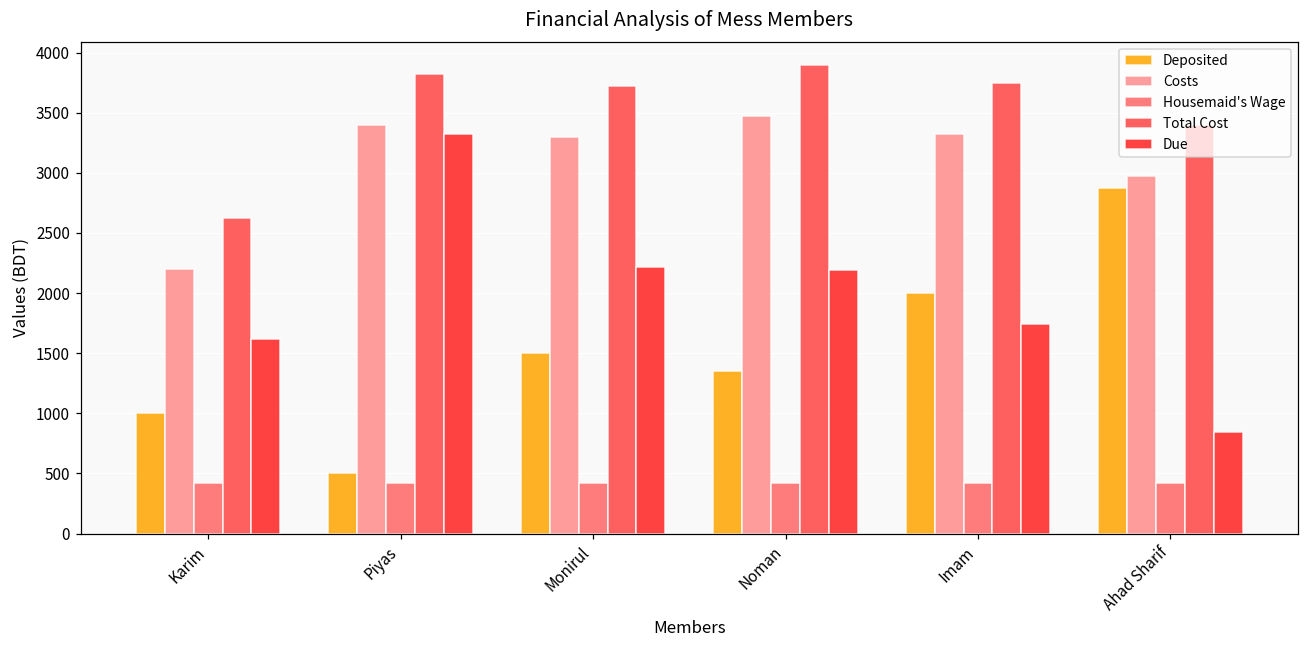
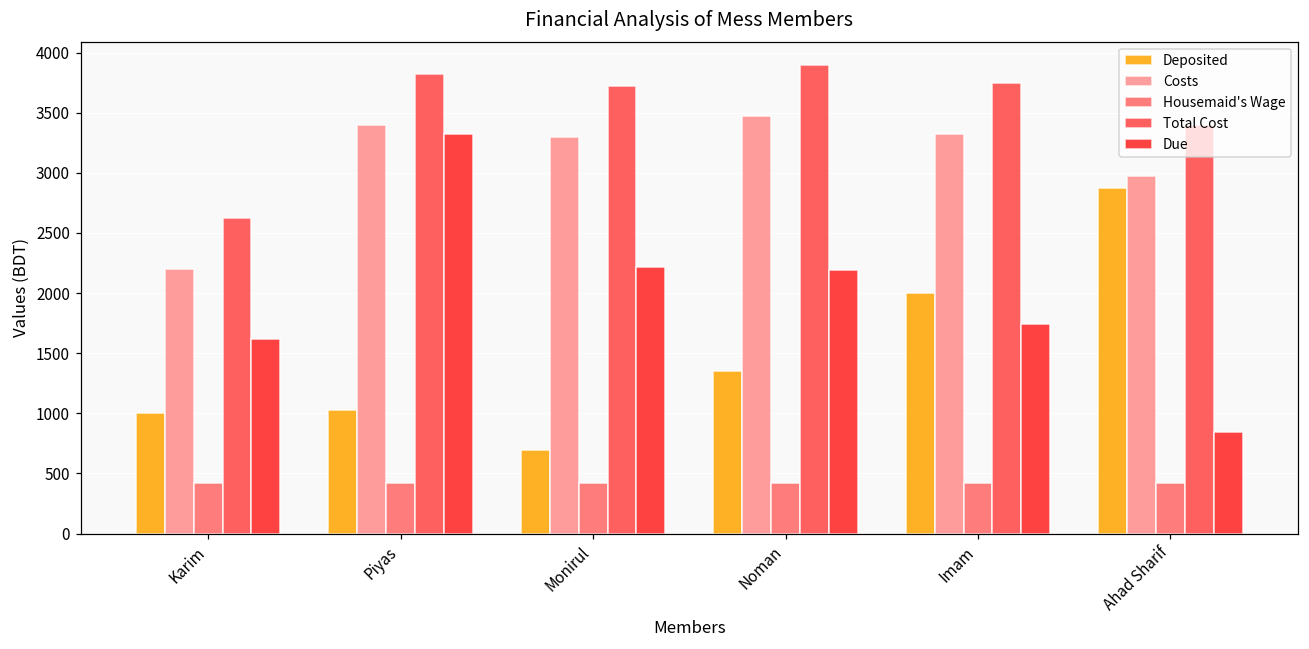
Deposited, Piyas: 500 -> 1030
Deposited, Monirul: 1500 -> 700
